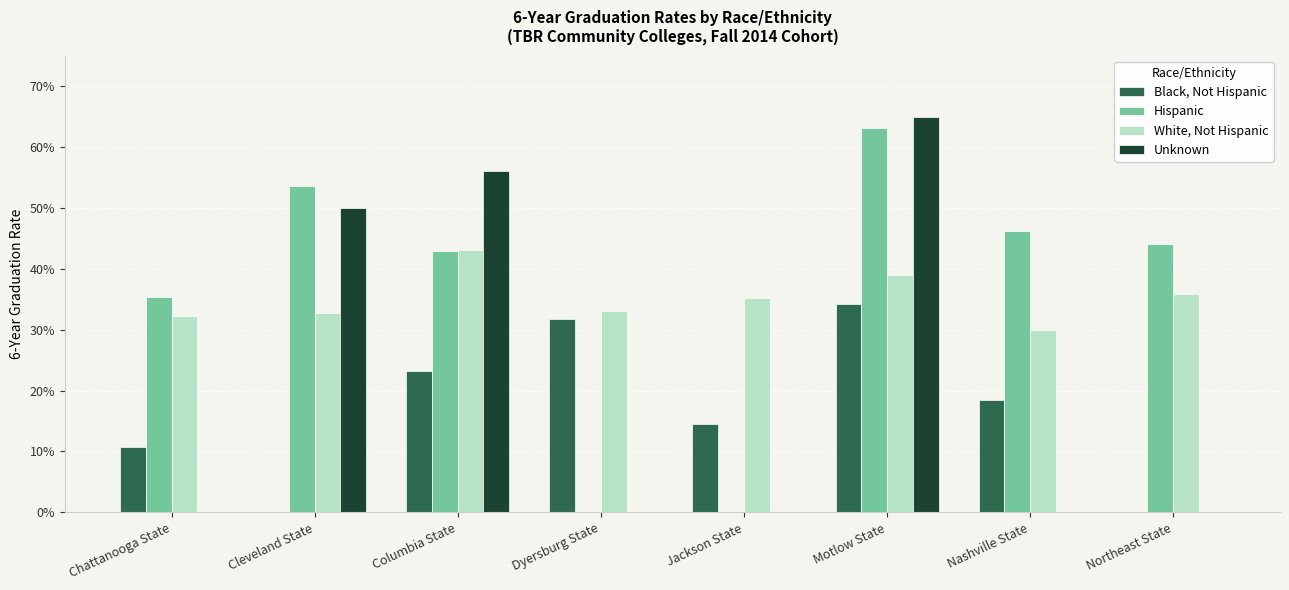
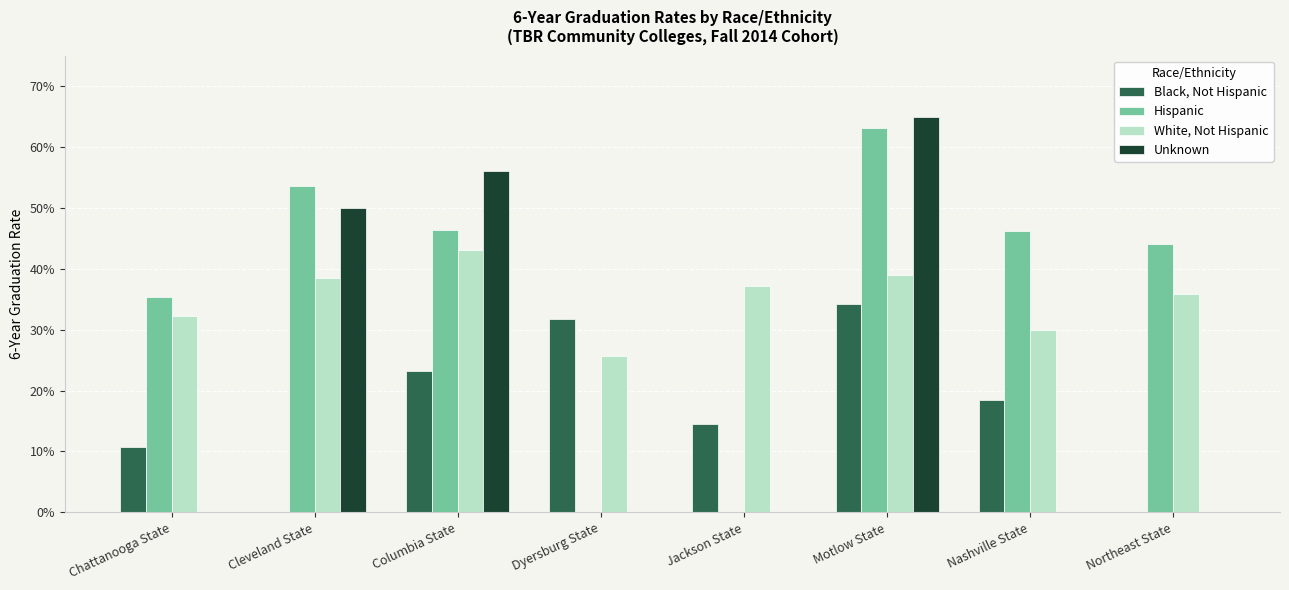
White, Not Hispanic, Cleveland State: 33% -> 39%
Hispanic, Columbia State: 43% -> 46%
White, Not Hispanic, Dyersburg State: 33% -> 26%
White, Not Hispanic, Jackson State: 35% -> 37%
